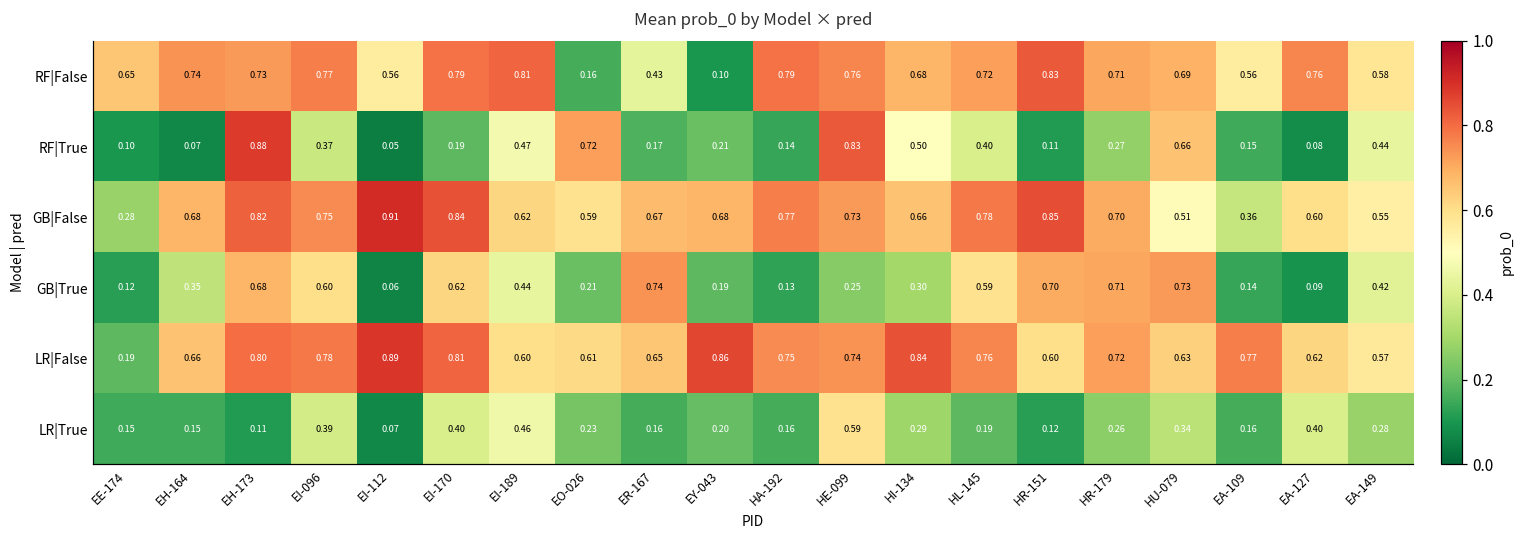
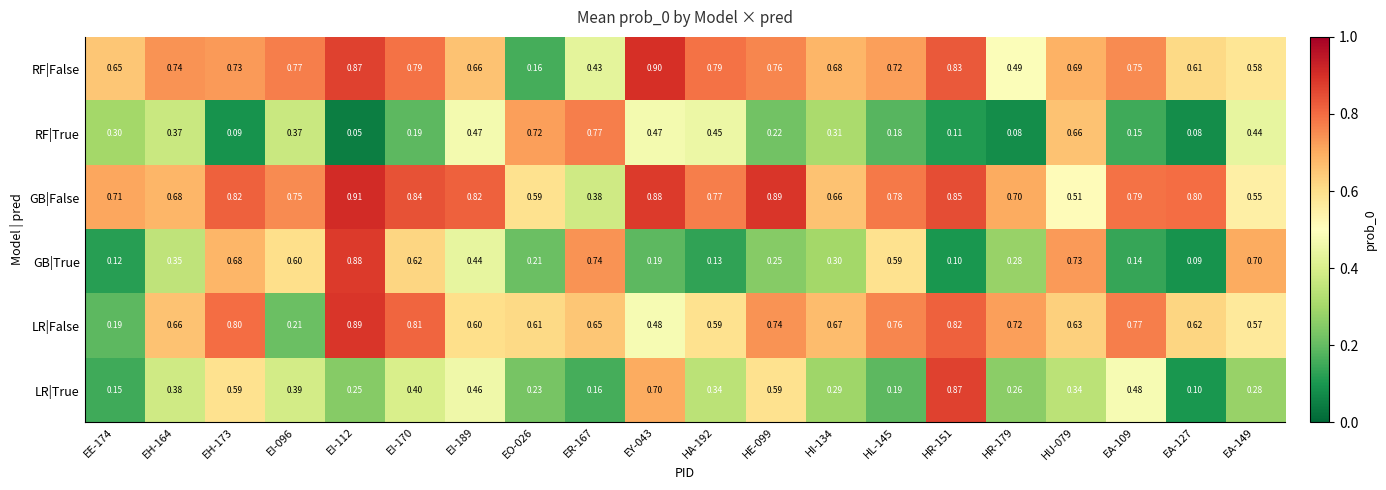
RF|False, EI-112: 0.56 -> 0.87
RF|False, EI-189: 0.81 -> 0.66
RF|False, EY-043: 0.10 -> 0.90
RF|False, HR-179: 0.71 -> 0.49
RF|False, EA-109: 0.56 -> 0.75
RF|False, EA-127: 0.76 -> 0.61
RF|True, EE-174: 0.10 -> 0.30
RF|True, EH-164: 0.07 -> 0.37
RF|True, EH-173: 0.88 -> 0.09
RF|True, ER-167: 0.17 -> 0.77
RF|True, EY-043: 0.21 -> 0.47
RF|True, HA-192: 0.14 -> 0.45
RF|True, HE-099: 0.83 -> 0.22
RF|True, HI-134: 0.50 -> 0.31
RF|True, HL-145: 0.40 -> 0.18
RF|True, HR-179: 0.27 -> 0.08
GB|False, EE-174: 0.28 -> 0.71
GB|False, EI-189: 0.62 -> 0.82
GB|False, ER-167: 0.67 -> 0.38
GB|False, EY-043: 0.68 -> 0.88
GB|False, HE-099: 0.73 -> 0.89
GB|False, EA-109: 0.36 -> 0.79
GB|False, EA-127: 0.60 -> 0.80
GB|True, EI-112: 0.06 -> 0.88
GB|True, HR-151: 0.70 -> 0.10
GB|True, HR-179: 0.71 -> 0.28
GB|True, EA-149: 0.42 -> 0.70
LR|False, EI-096: 0.78 -> 0.21
LR|False, EY-043: 0.86 -> 0.48
LR|False, HA-192: 0.75 -> 0.59
LR|False, HI-134: 0.84 -> 0.67
LR|False, HR-151: 0.60 -> 0.82
LR|True, EH-164: 0.15 -> 0.38
LR|True, EH-173: 0.11 -> 0.59
LR|True, EI-112: 0.07 -> 0.25
LR|True, EY-043: 0.20 -> 0.70
LR|True, HA-192: 0.16 -> 0.34
LR|True, HR-151: 0.12 -> 0.87
LR|True, EA-109: 0.16 -> 0.48
LR|True, EA-127: 0.40 -> 0.10
